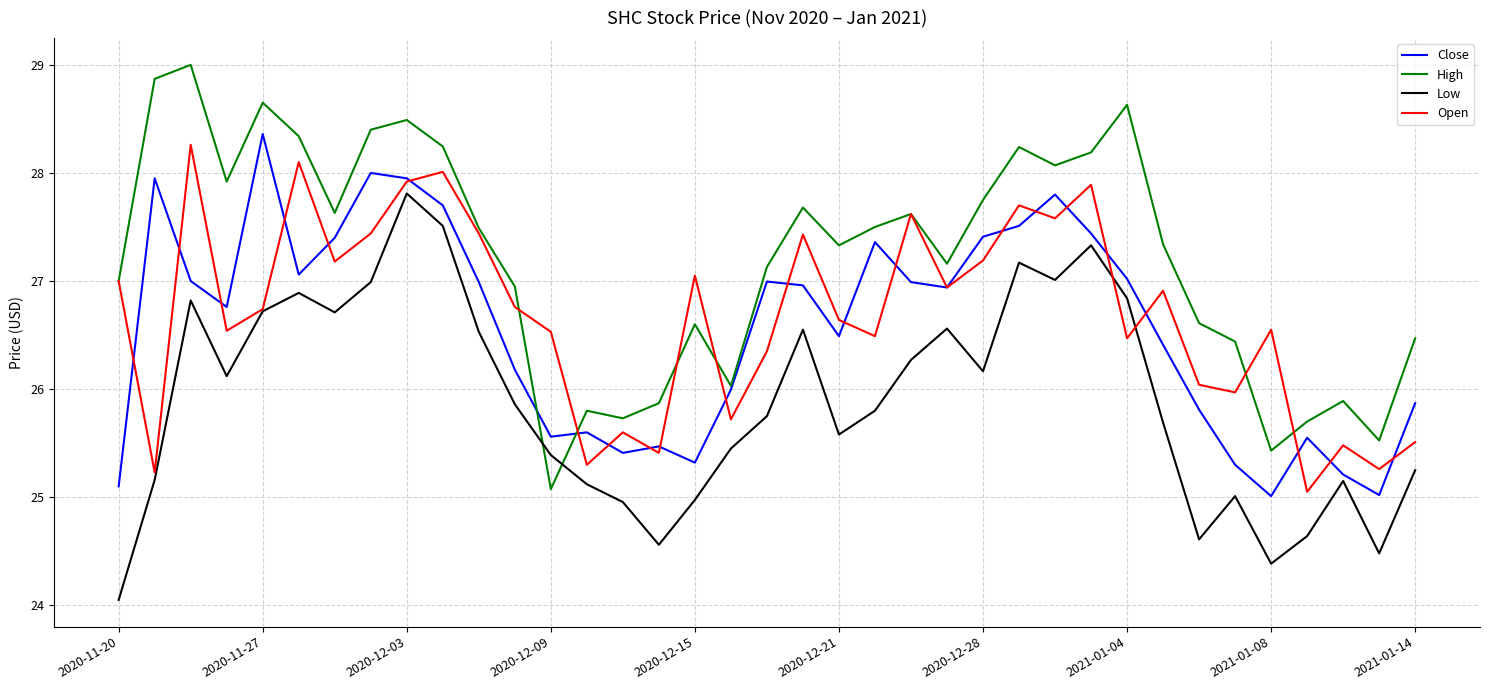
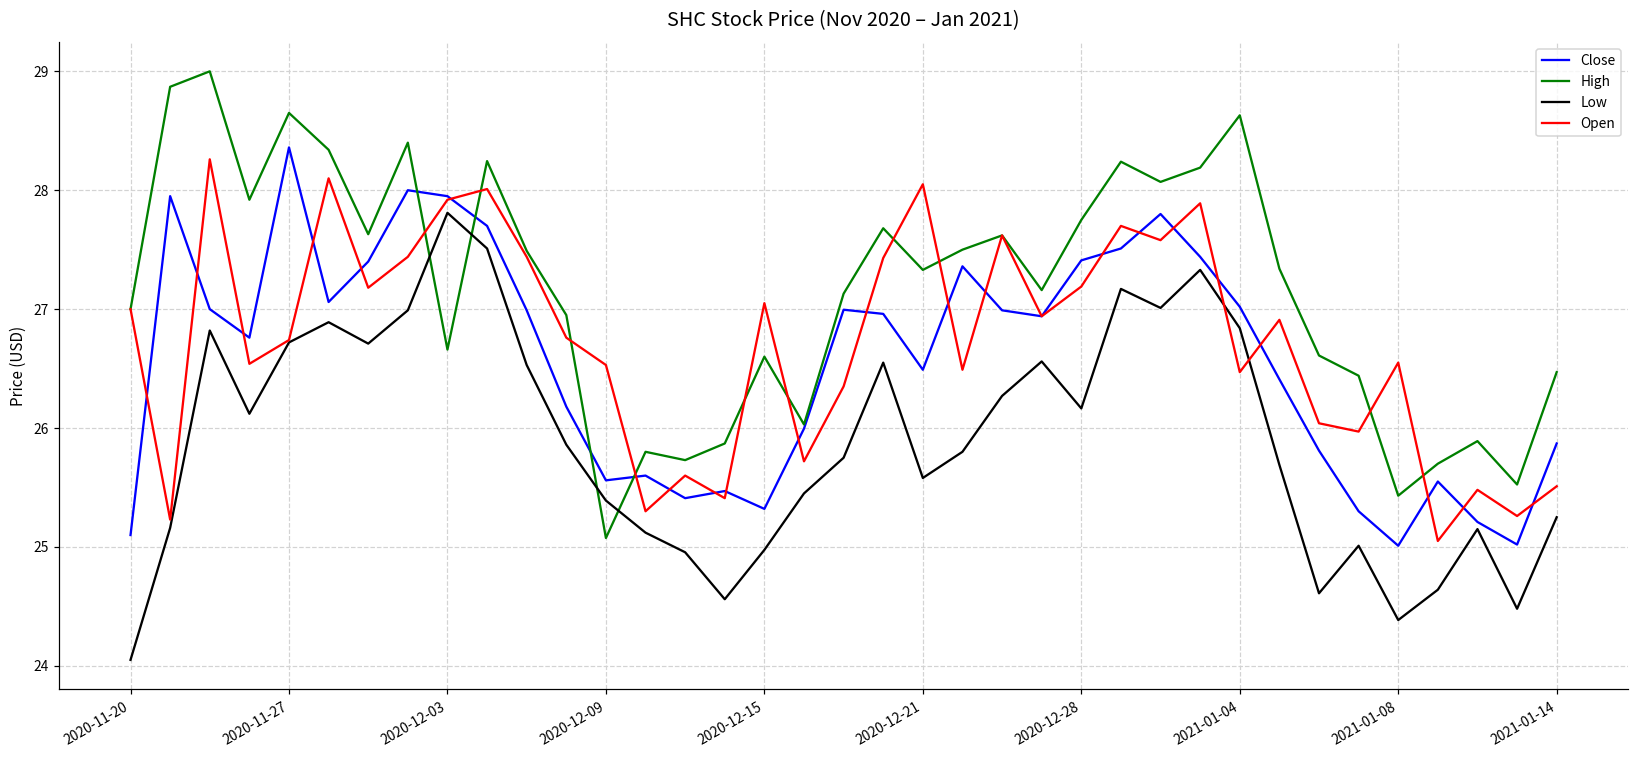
High, 2020-12-03: 28.49 -> 26.66
Open, 2020-12-21: 26.64 -> 28.05
